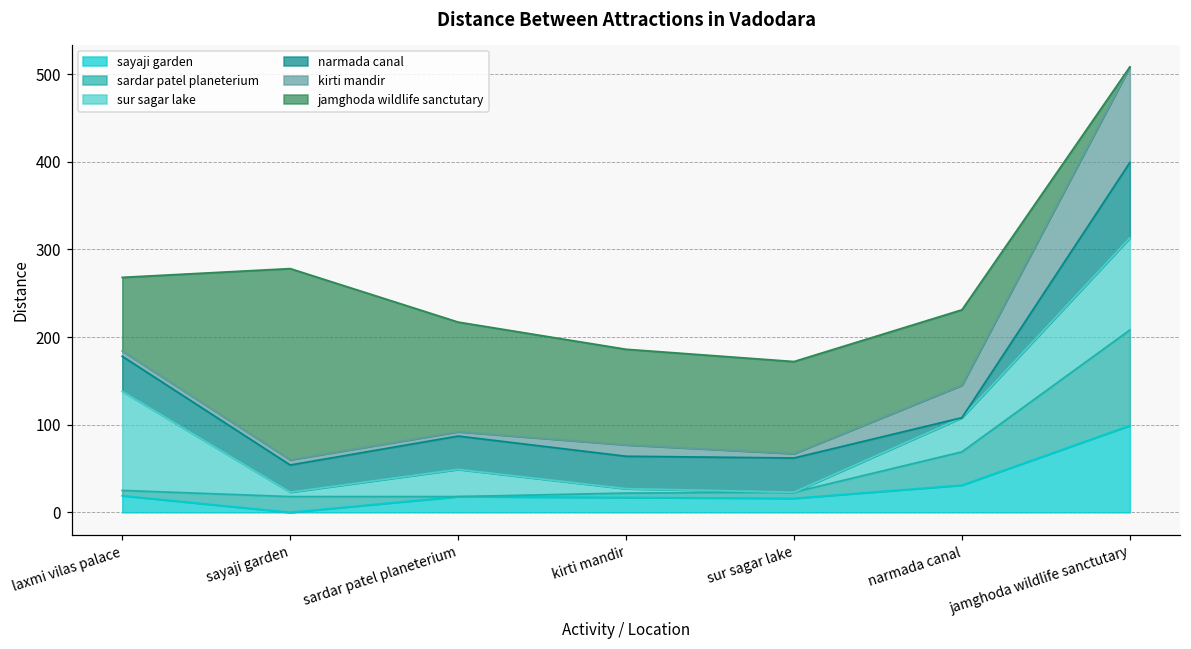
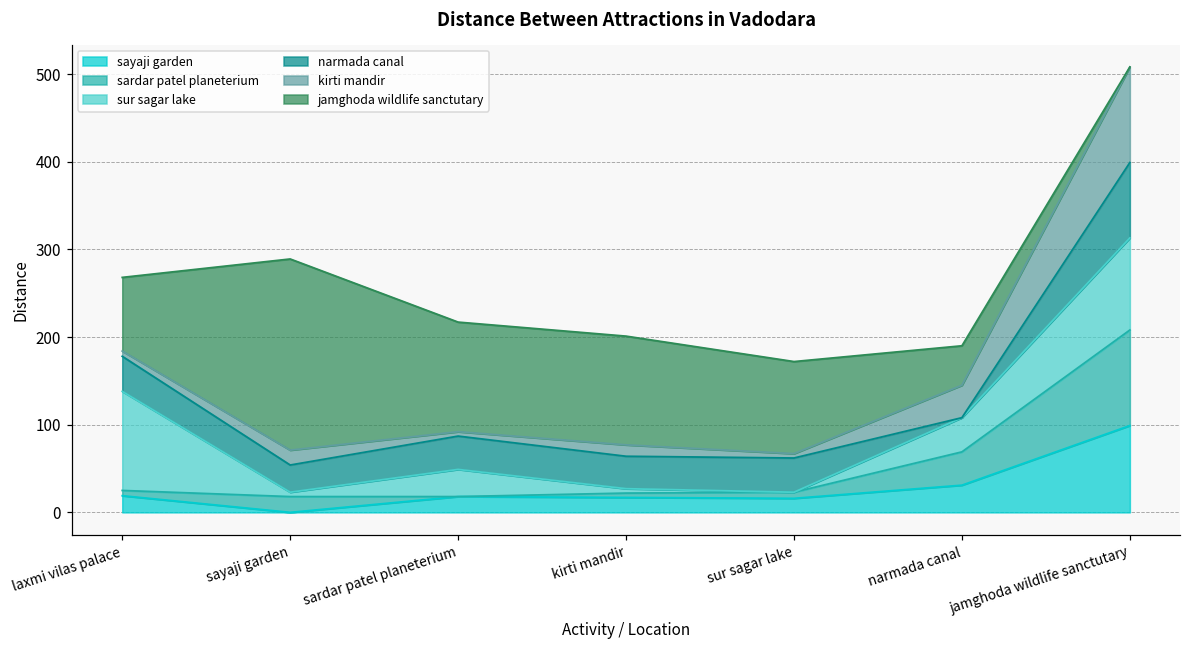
kirti mandir, sayaji garden: 10 -> 20
jamghoda wildlife sanctutary, kirti mandir: 110 -> 120
jamghoda wildlife sanctutary, narmada canal: 90 -> 50
